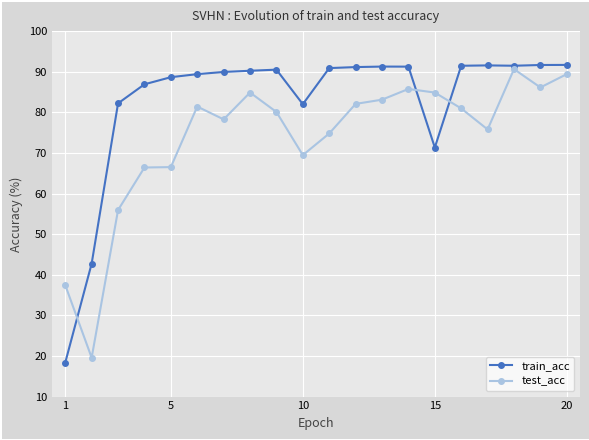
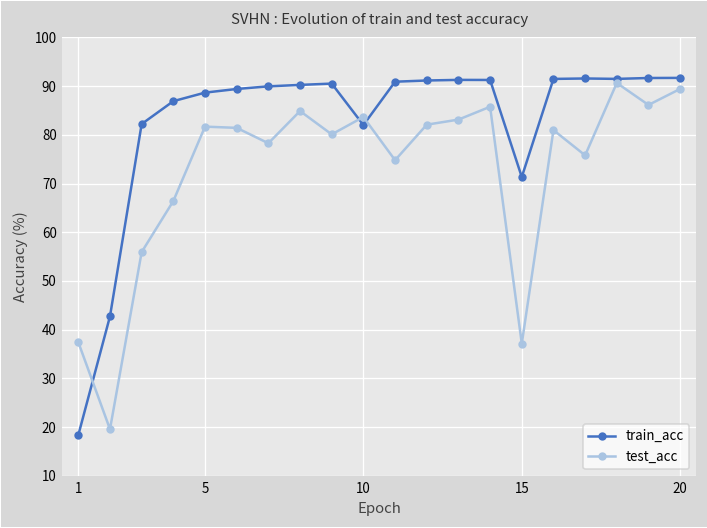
test_acc, 5: 67 -> 82
test_acc, 10: 69 -> 84
test_acc, 15: 85 -> 37
